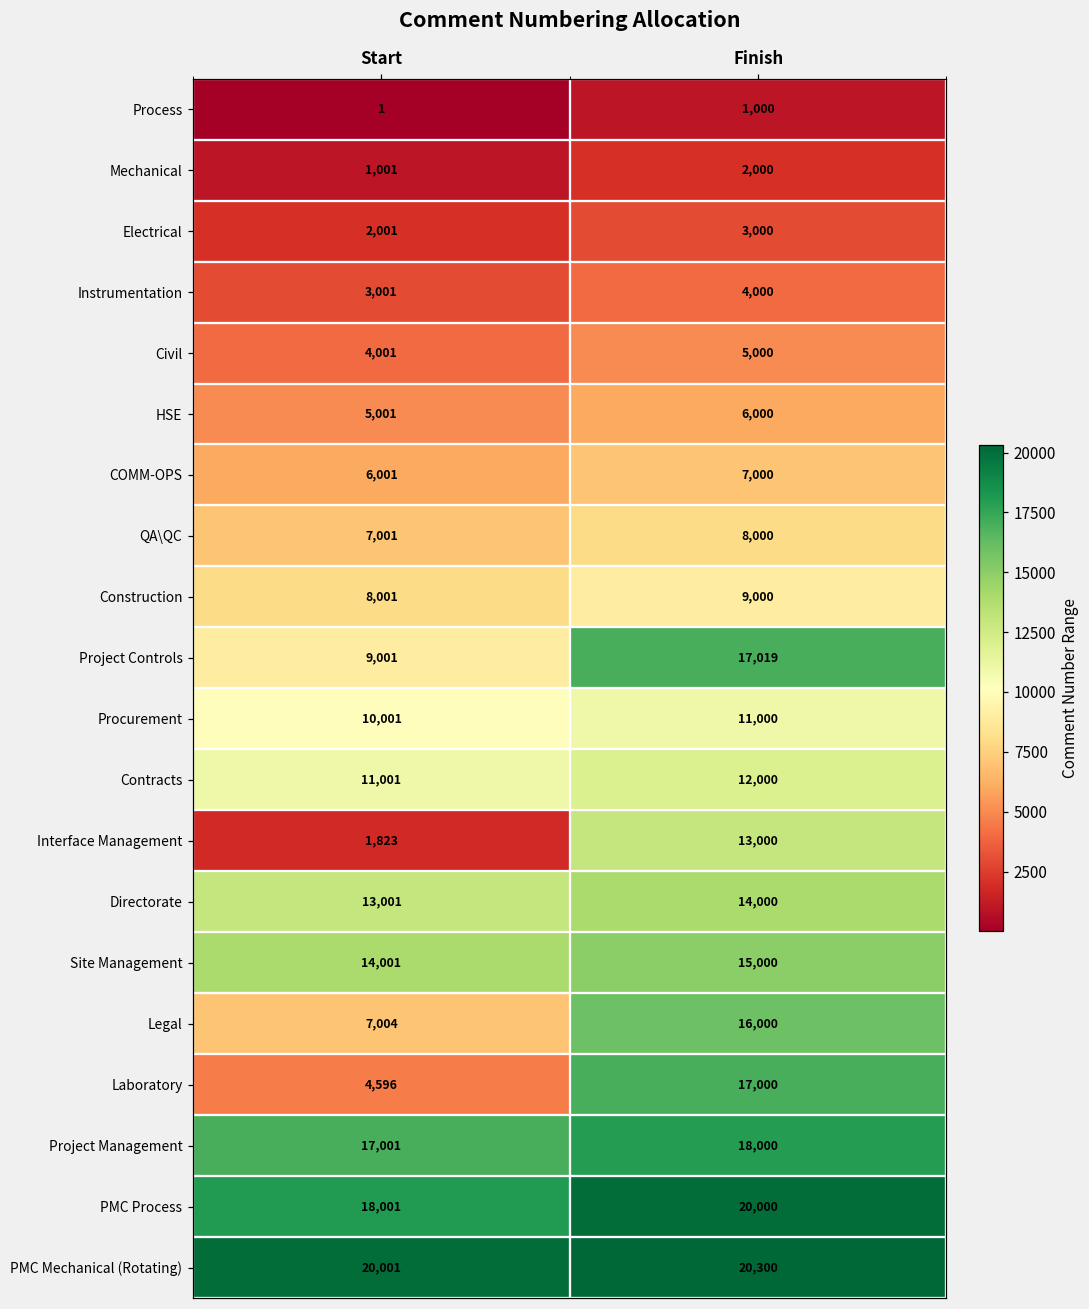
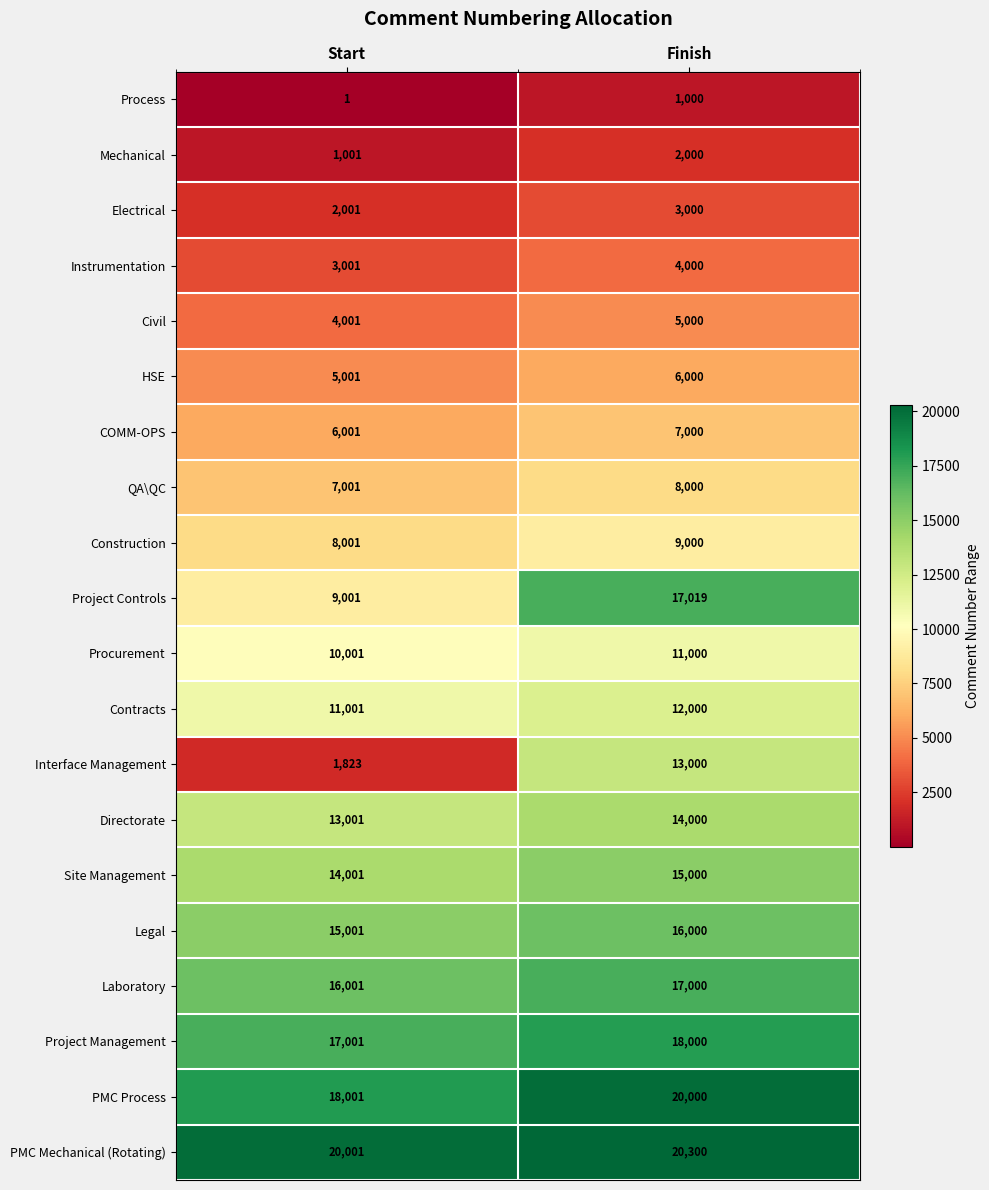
Legal, Start: 7,004 -> 15,001
Laboratory, Start: 4,596 -> 16,001
